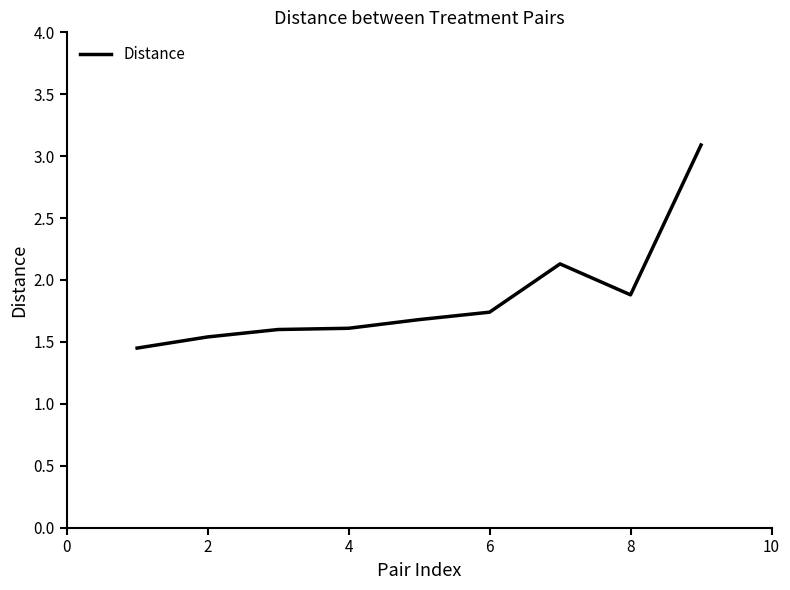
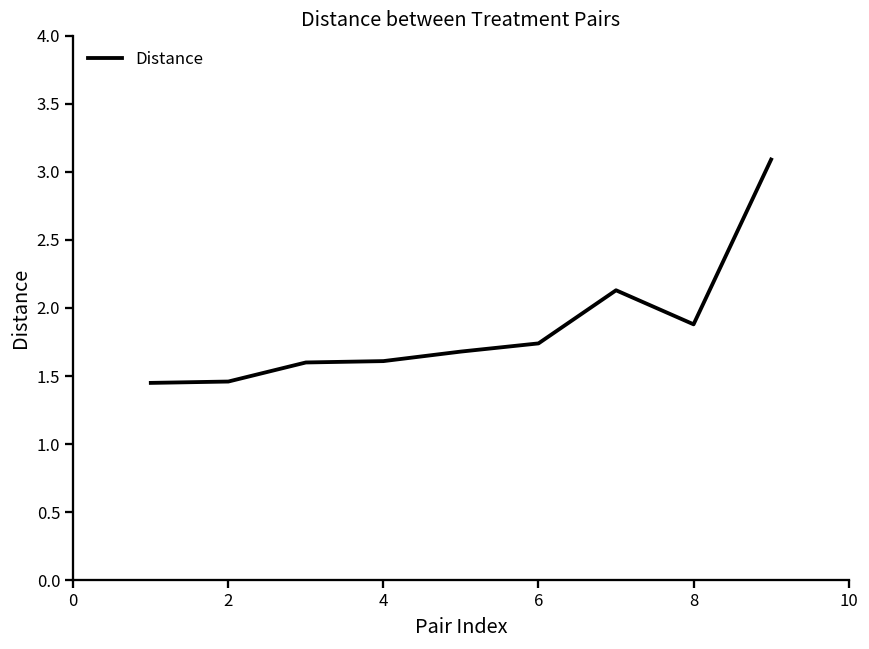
2: 1.54 -> 1.46
